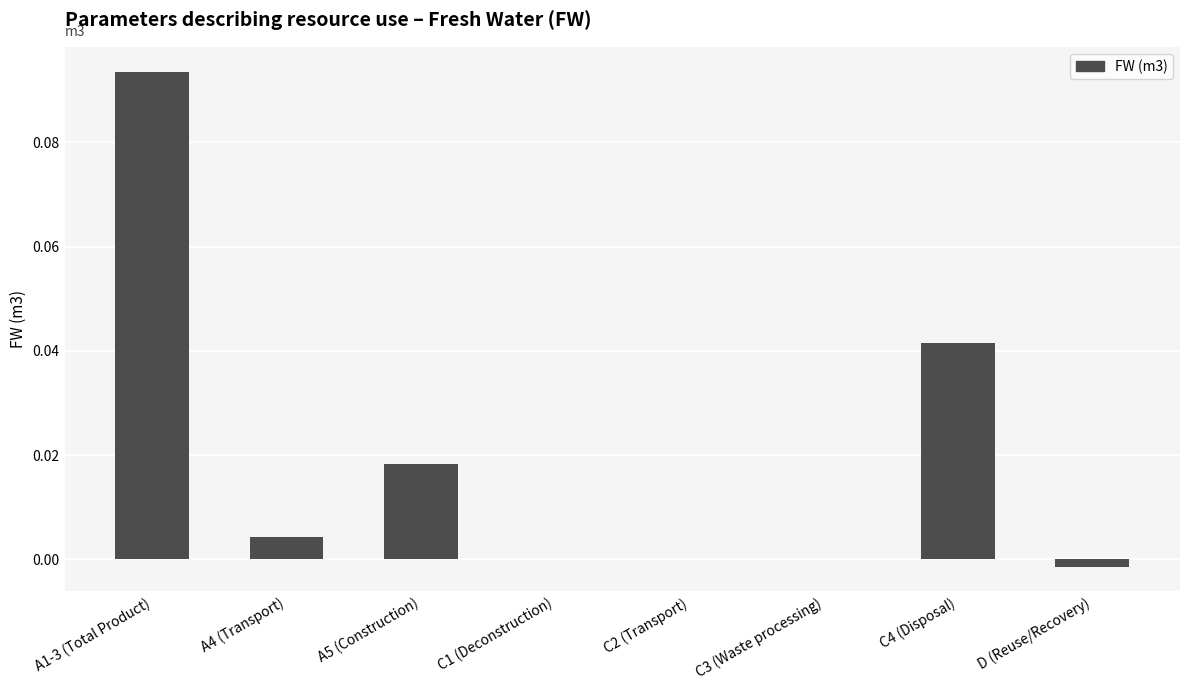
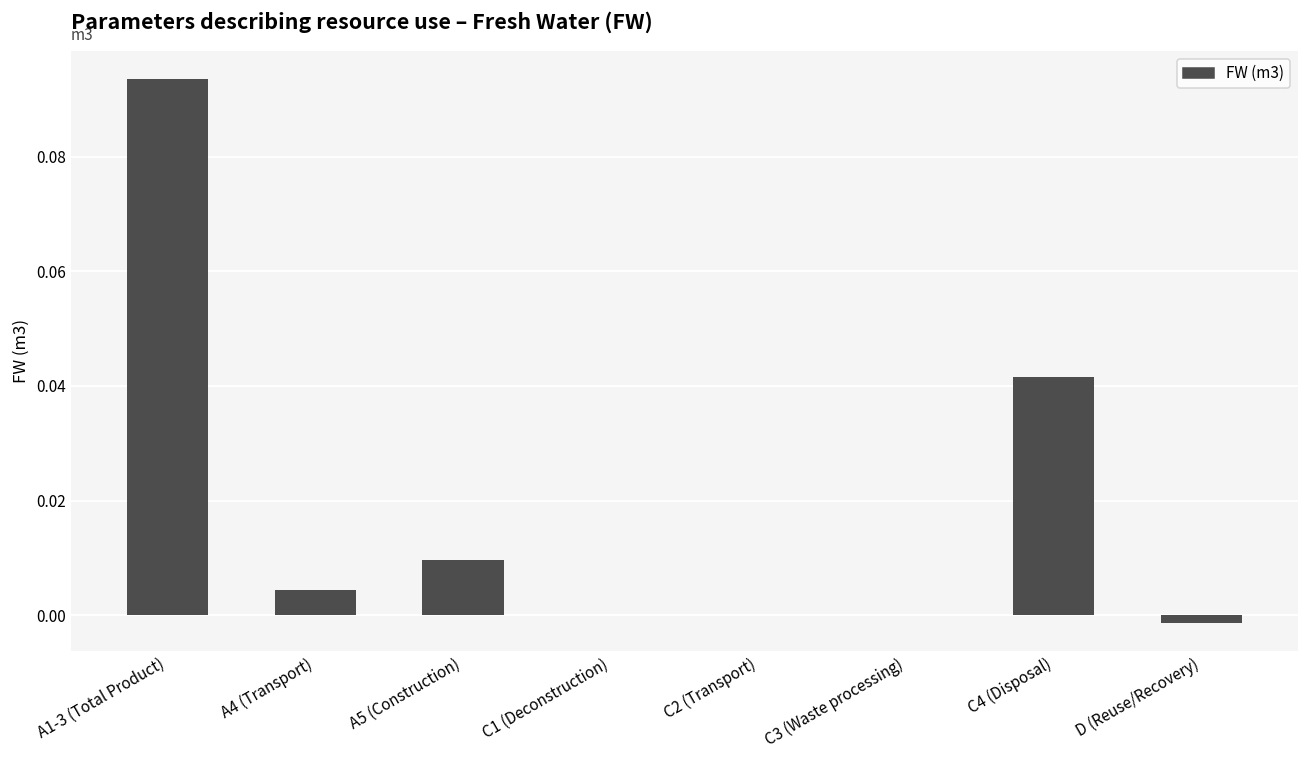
A5 (Construction): 0.018 -> 0.010
